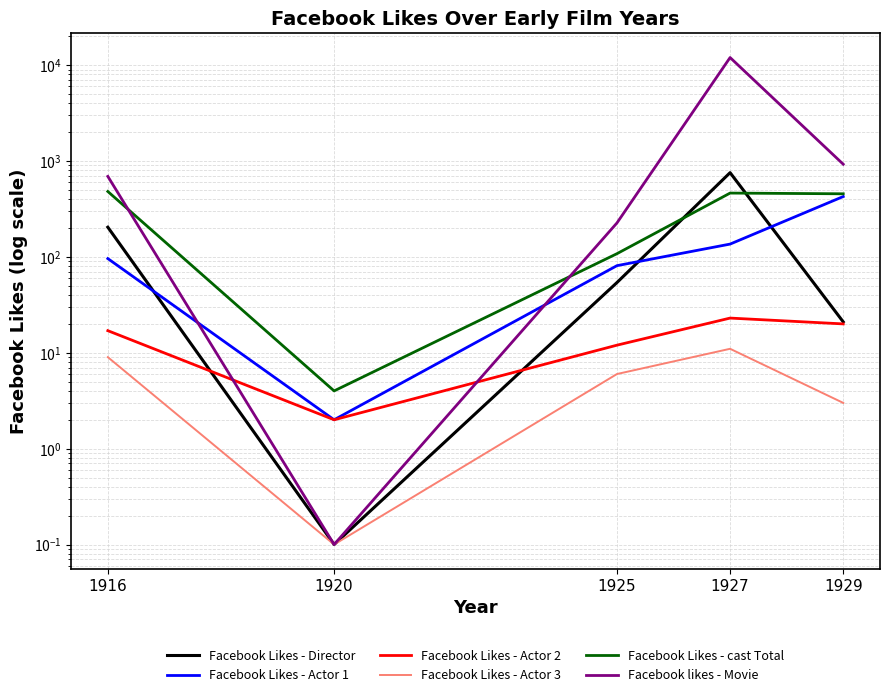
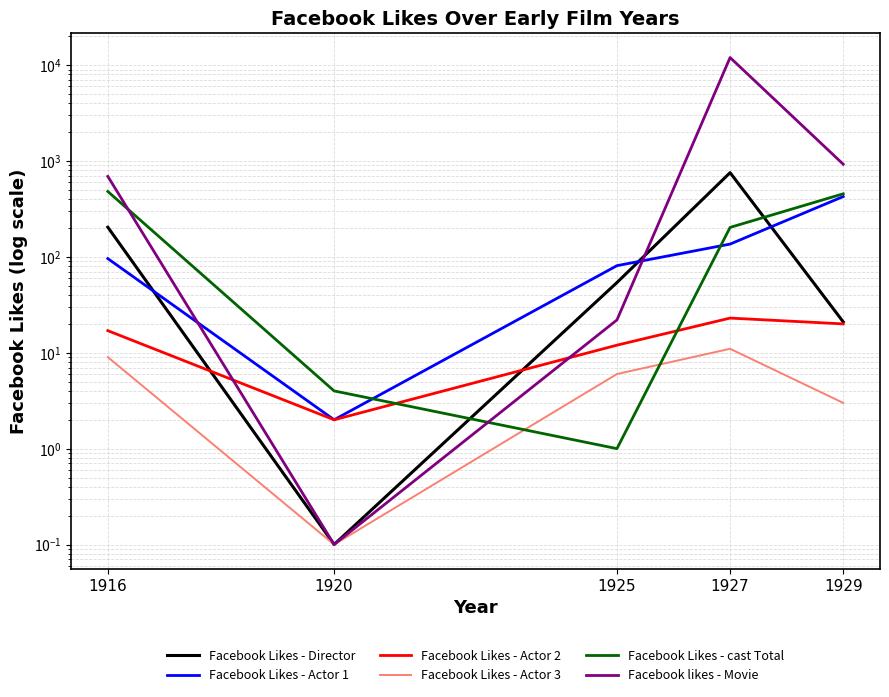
Facebook Likes - cast Total, 1925: 110 -> 1
Facebook likes - Movie, 1925: 230 -> 22
Facebook Likes - cast Total, 1927: 500 -> 200
